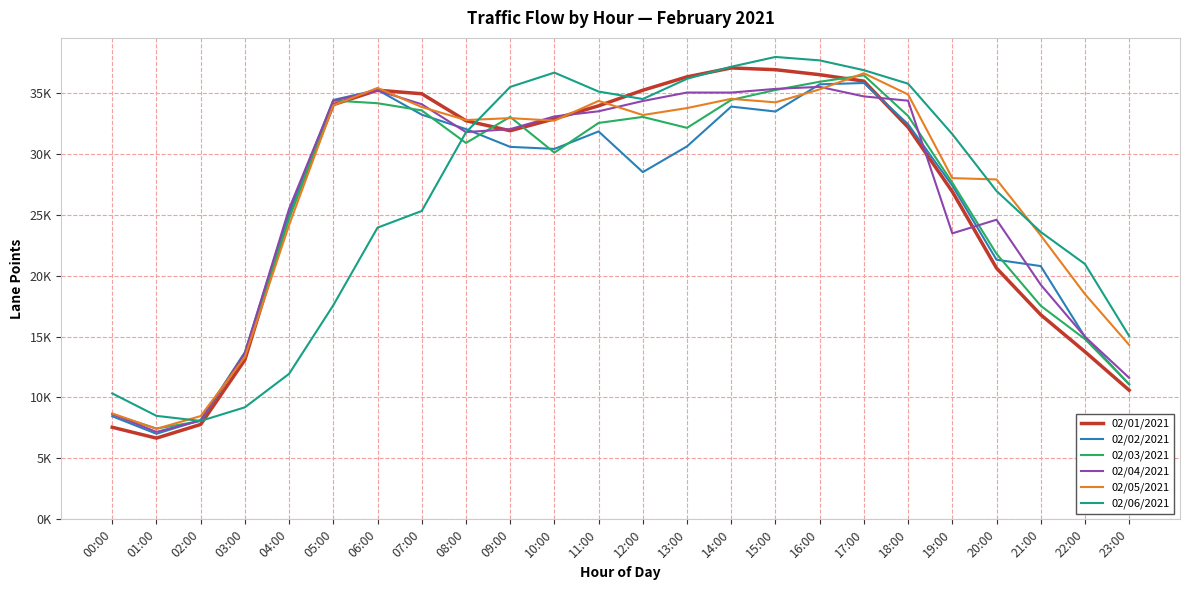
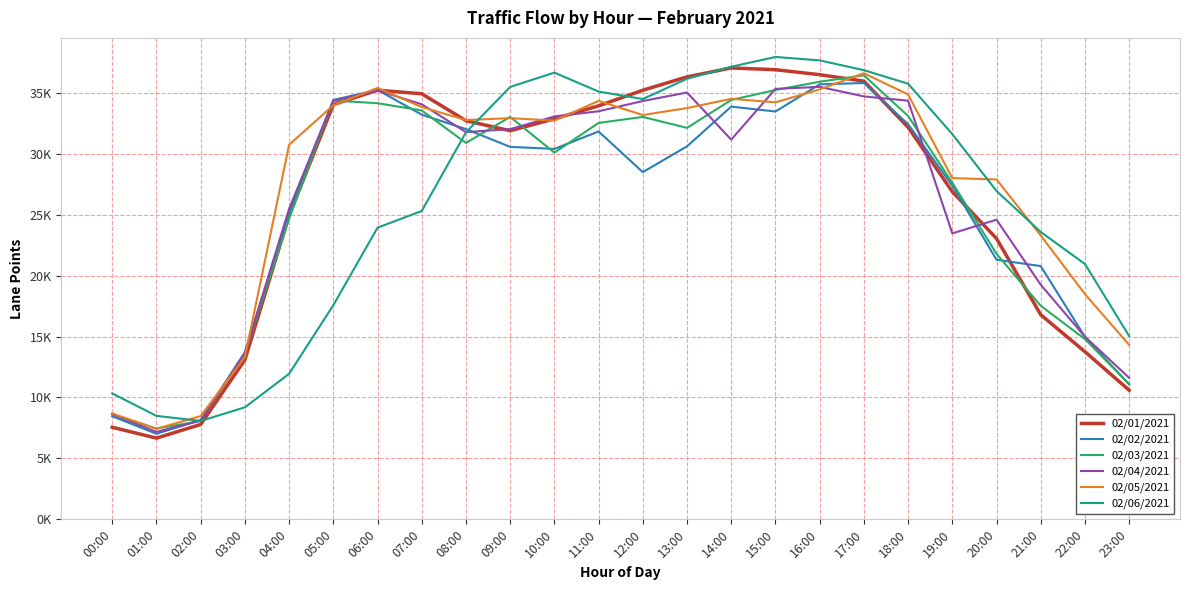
02/05/2021, 04:00: 24200 -> 30700
02/04/2021, 14:00: 35000 -> 31200
02/01/2021, 20:00: 20600 -> 23000
